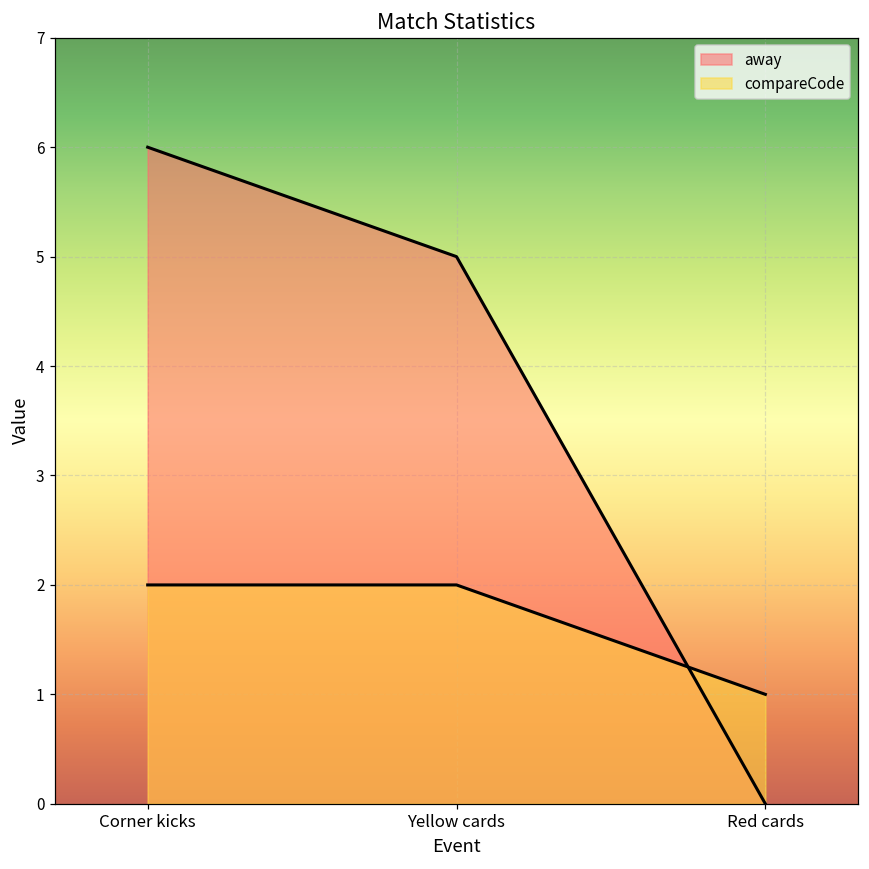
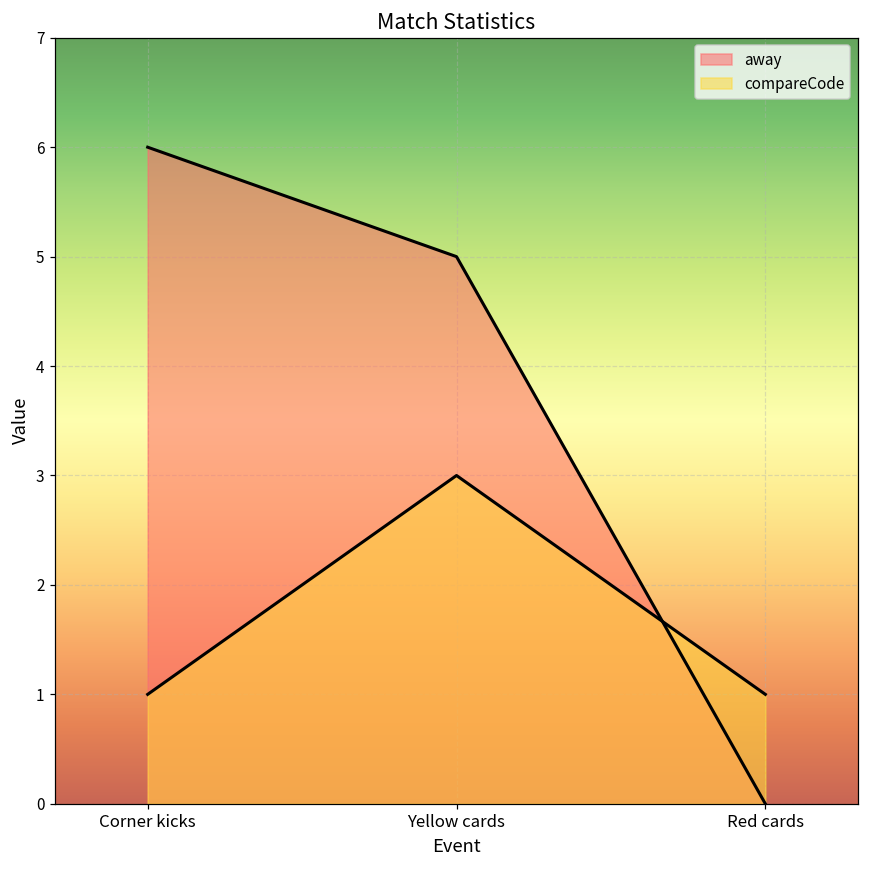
compareCode, Corner kicks: 2 -> 1
compareCode, Yellow cards: 2 -> 3
